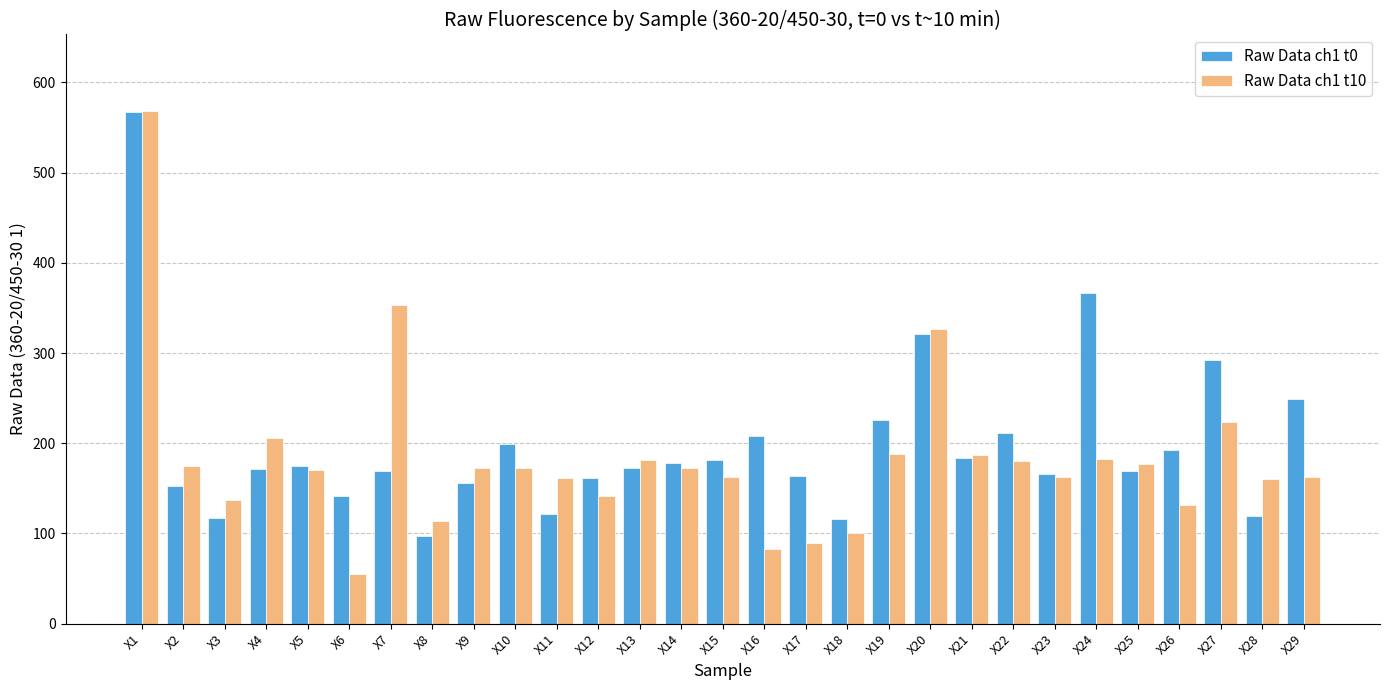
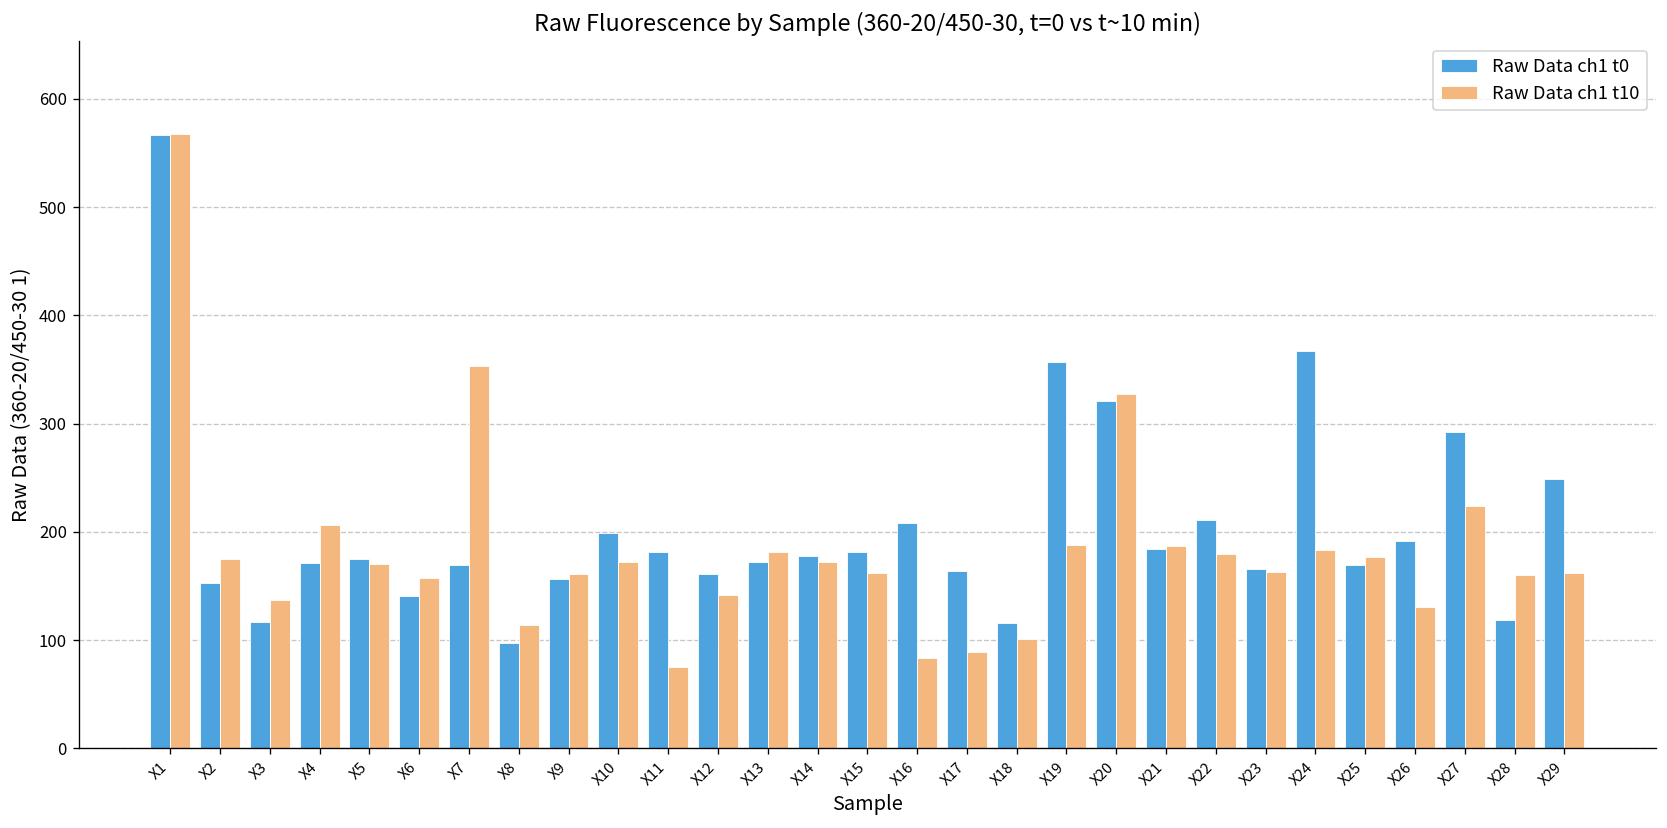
Raw Data ch1 t10, X6: 60 -> 160
Raw Data ch1 t10, X9: 170 -> 160
Raw Data ch1 t0, X11: 120 -> 180
Raw Data ch1 t10, X11: 160 -> 80
Raw Data ch1 t0, X19: 230 -> 360
